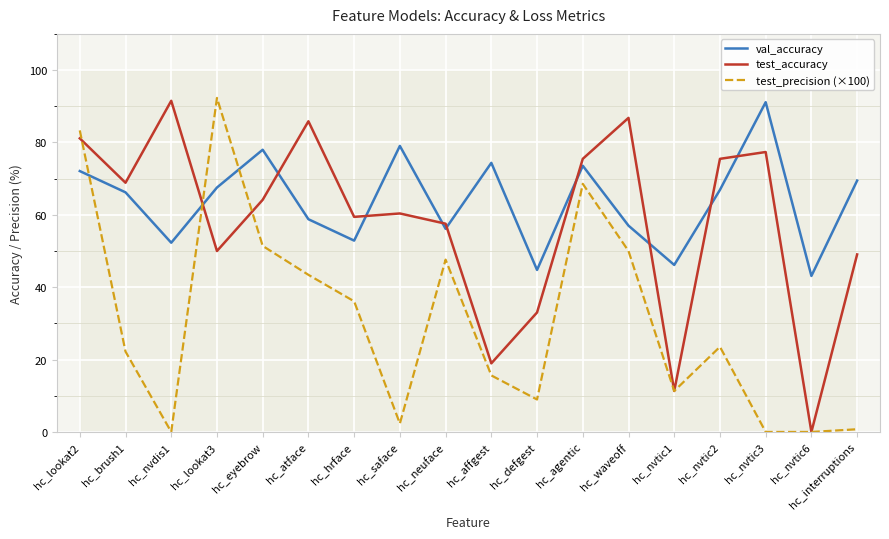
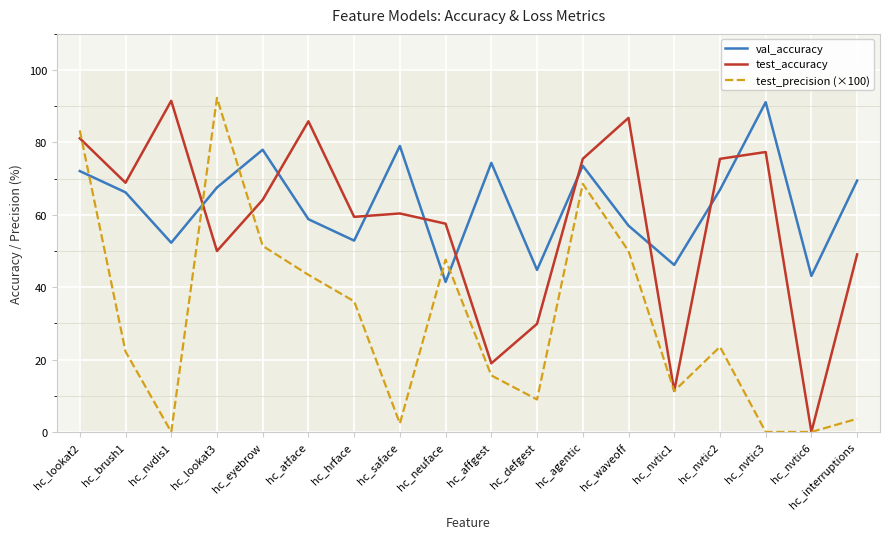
val_accuracy, hc_neuface: 56 -> 41
test_accuracy, hc_defgest: 33 -> 30
test_precision (×100), hc_interruptions: 1 -> 4
